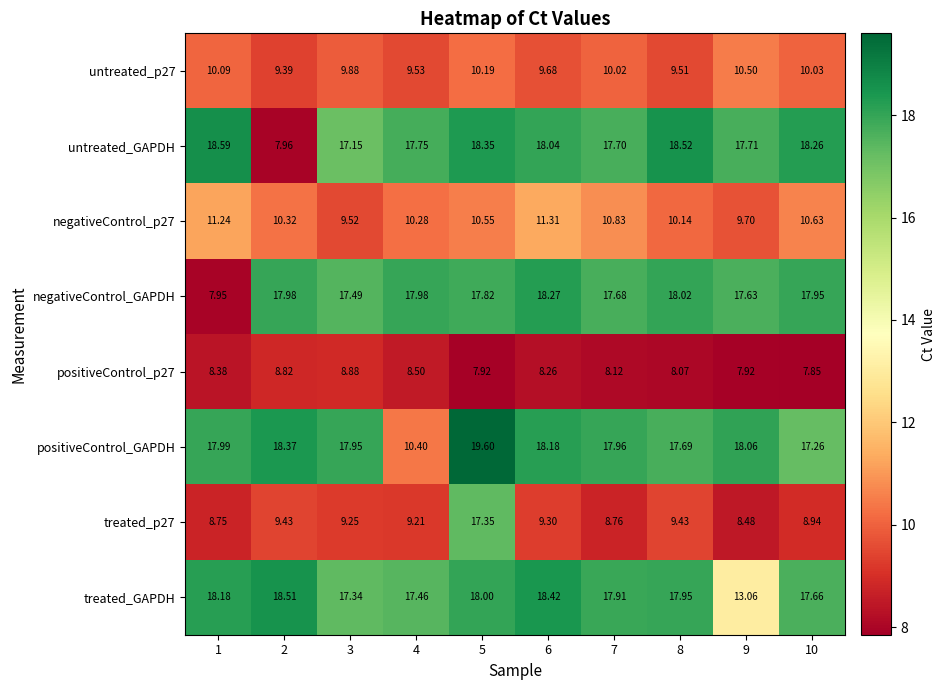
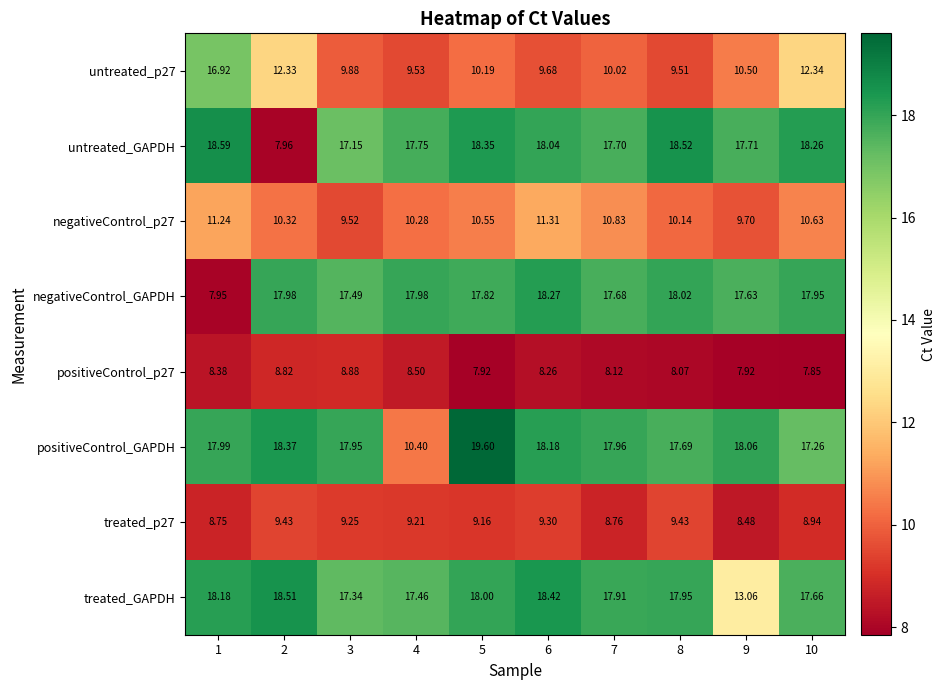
untreated_p27, 1: 10.09 -> 16.92
untreated_p27, 2: 9.39 -> 12.33
untreated_p27, 10: 10.03 -> 12.34
treated_p27, 5: 17.35 -> 9.16
